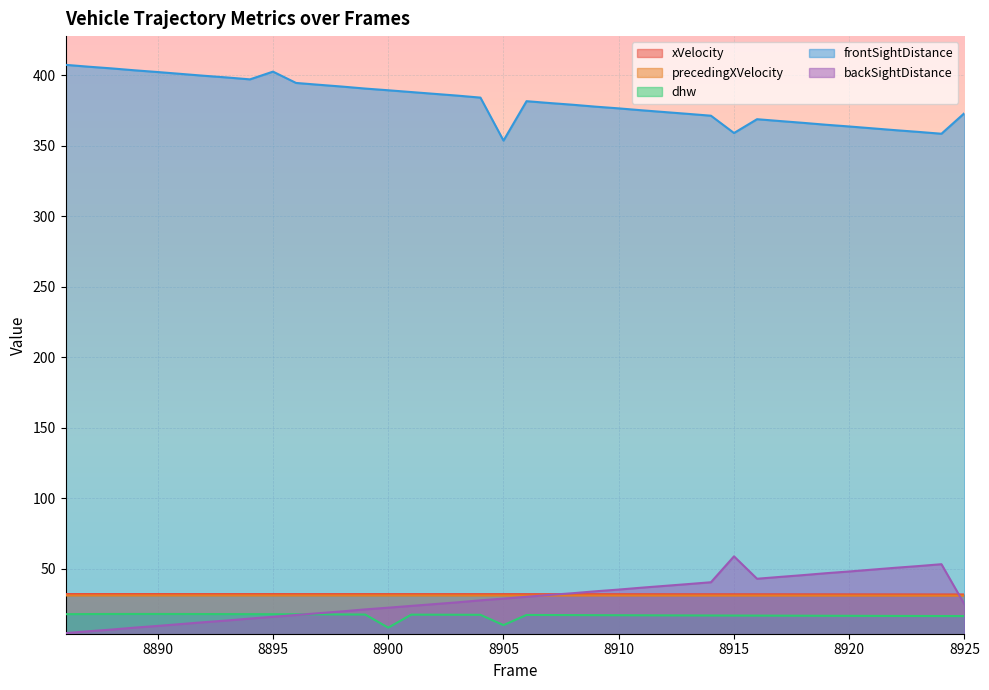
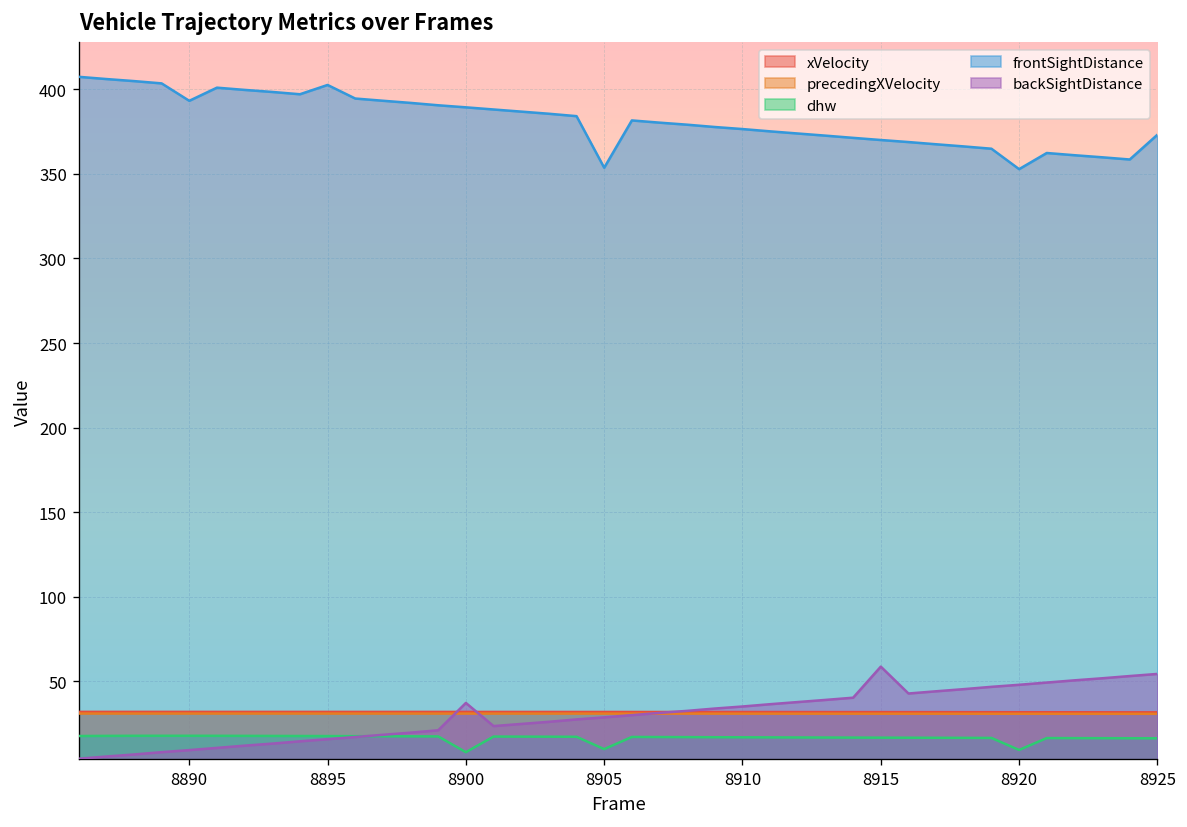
frontSightDistance, 8890: 402 -> 393
backSightDistance, 8900: 22 -> 37
frontSightDistance, 8915: 359 -> 370
dhw, 8920: 17 -> 10
frontSightDistance, 8920: 364 -> 353
backSightDistance, 8925: 25 -> 54
